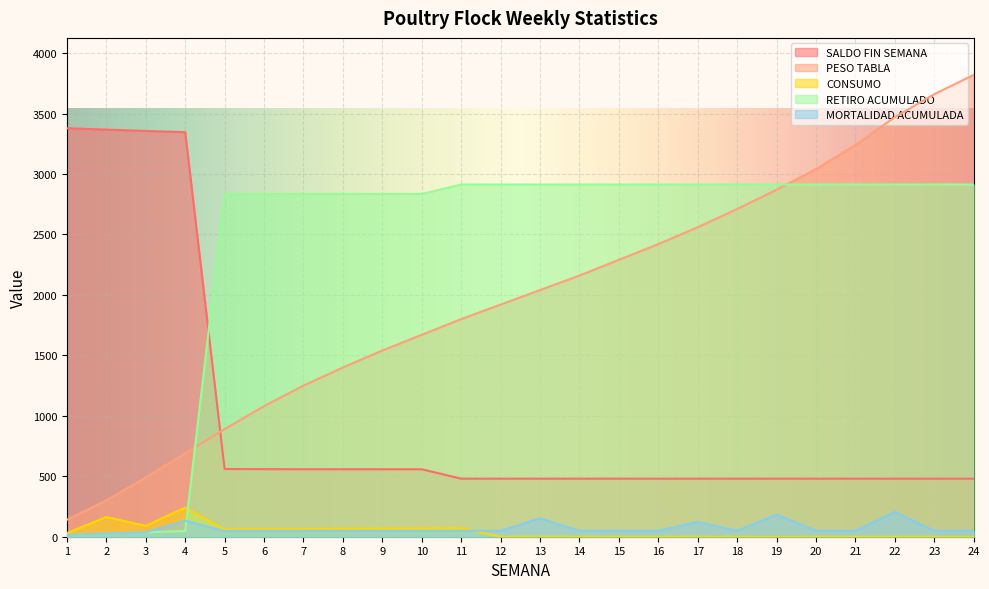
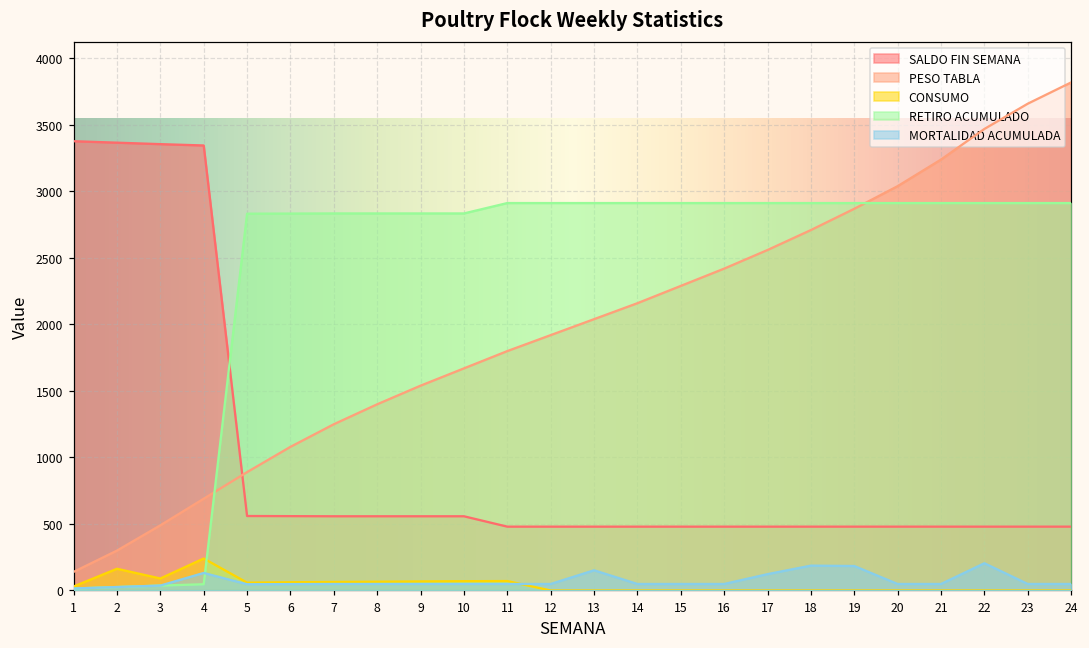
MORTALIDAD ACUMULADA, 18: 50 -> 190
